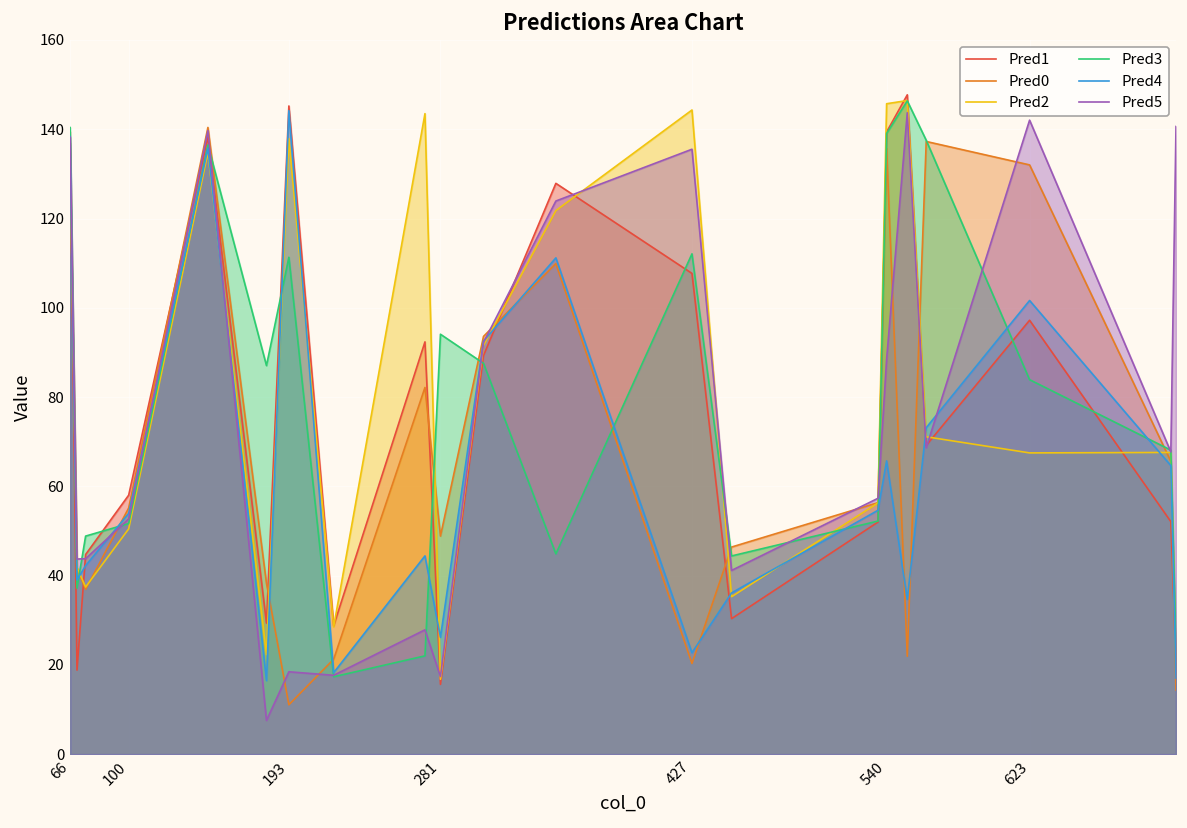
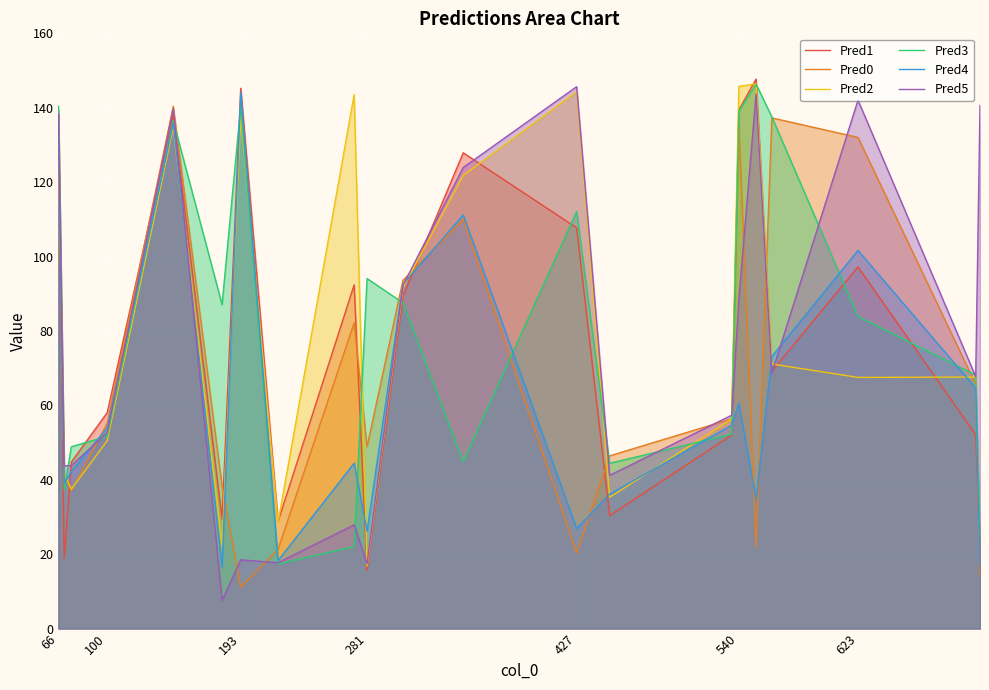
Pred3, 193: 111 -> 140
Pred4, 427: 23 -> 27
Pred5, 427: 136 -> 146
Pred4, 540: 66 -> 61
